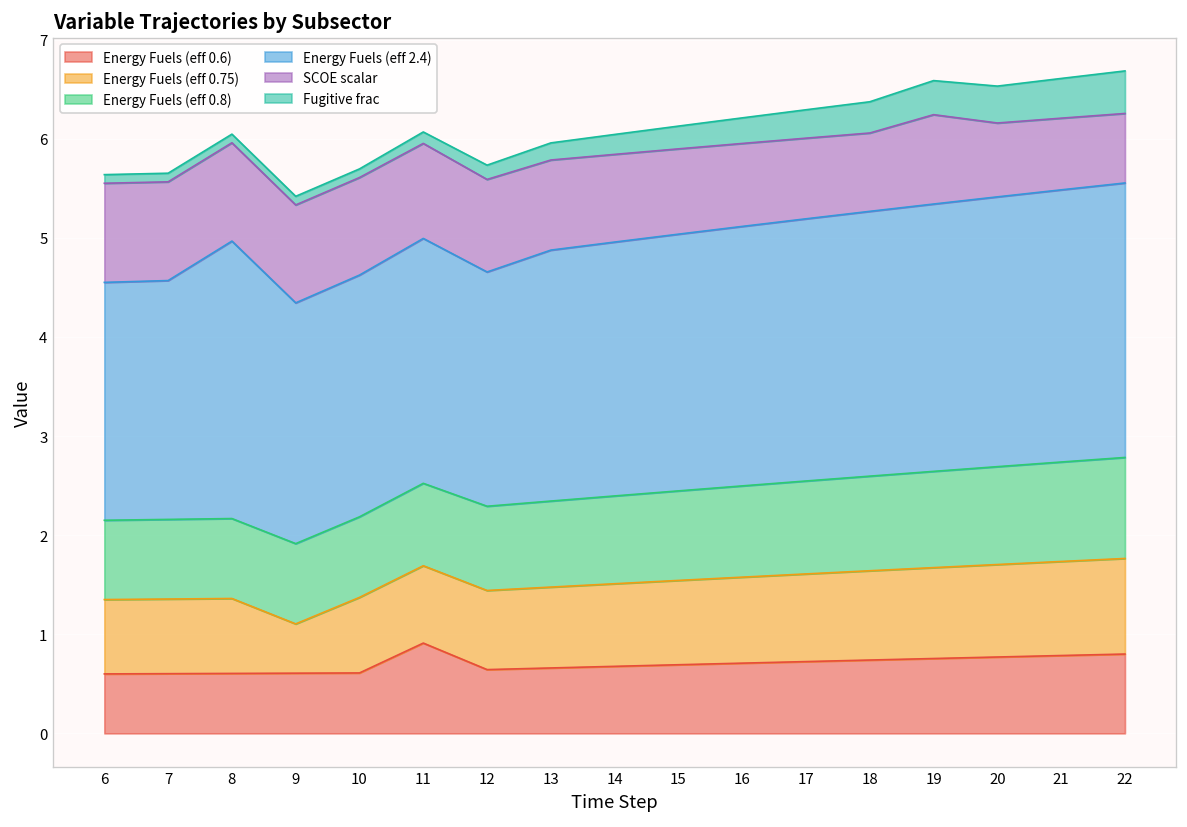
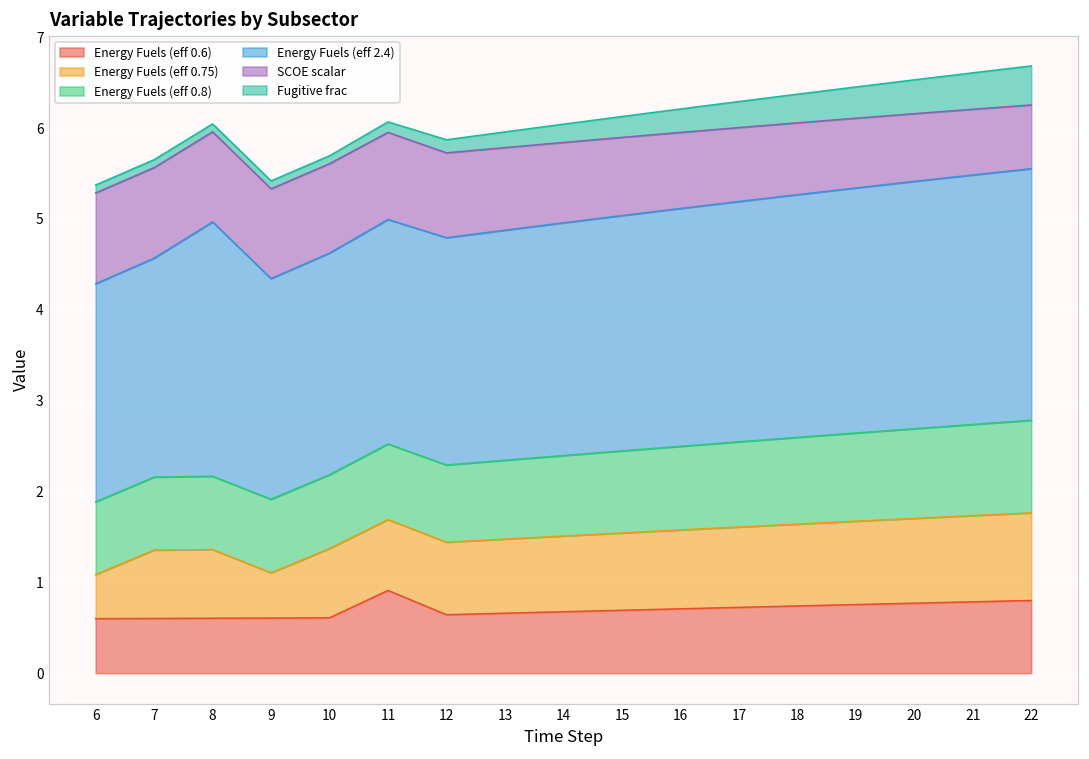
Energy Fuels (eff 0.75), 6: 0.8 -> 0.5
Energy Fuels (eff 2.4), 12: 2.4 -> 2.5
SCOE scalar, 19: 0.9 -> 0.8
